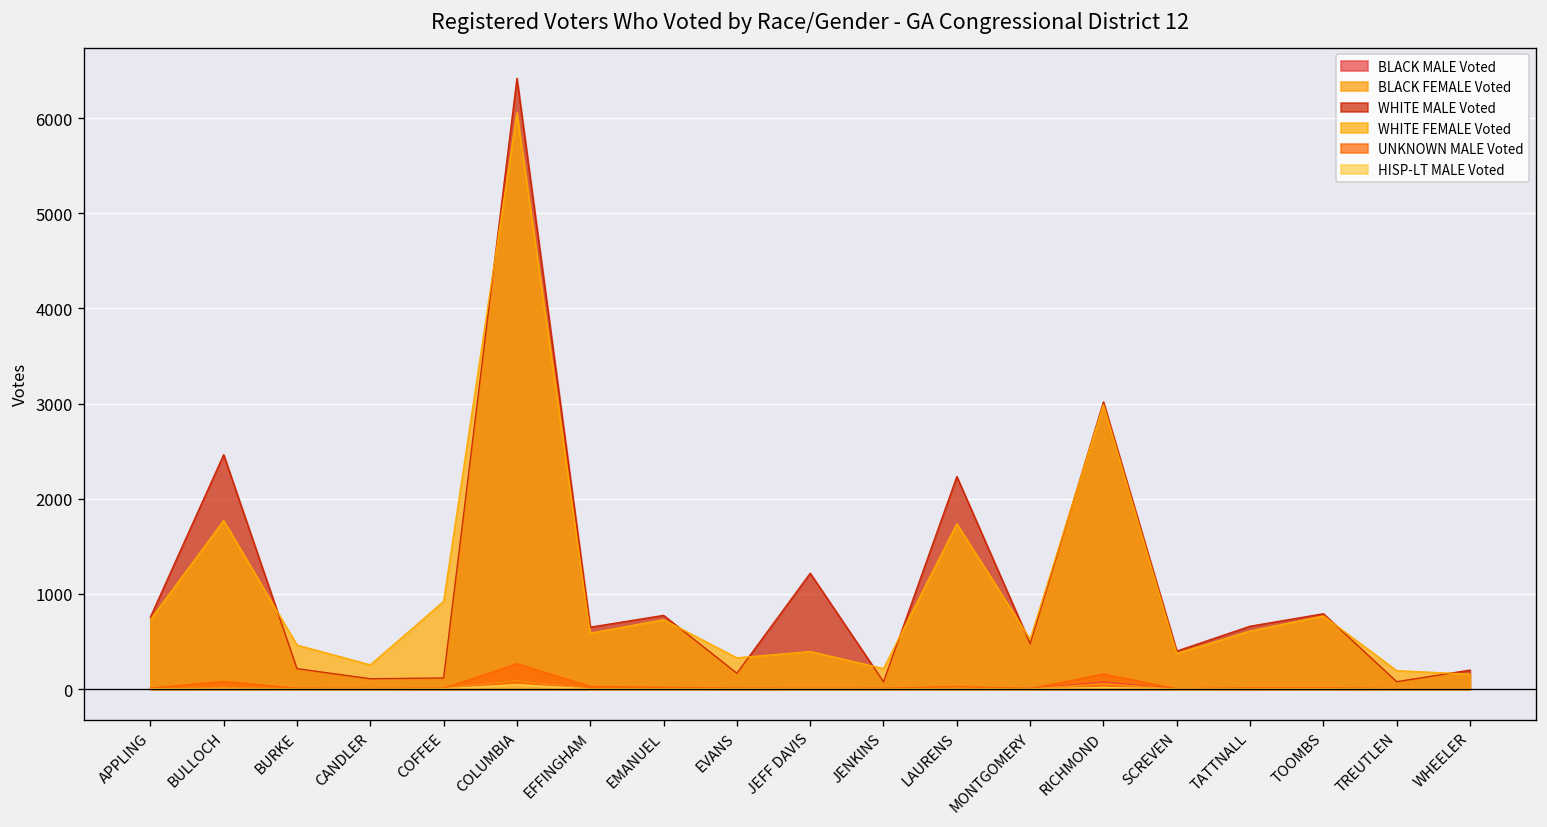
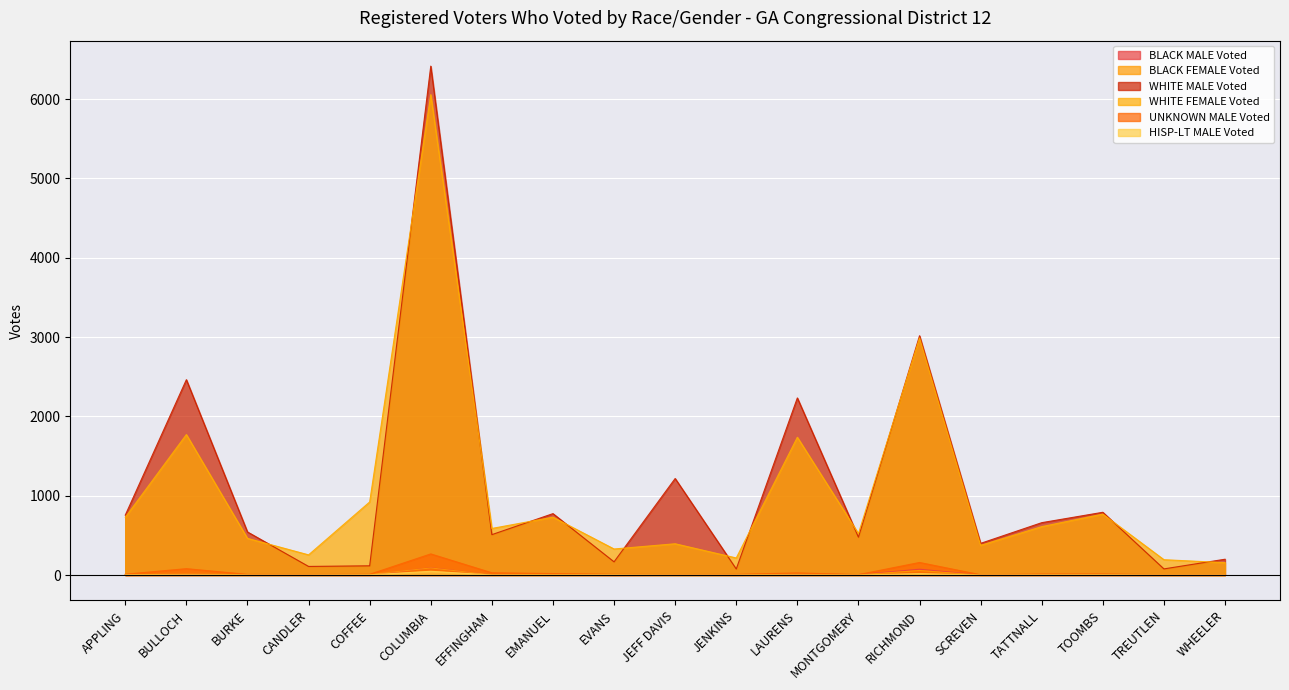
WHITE MALE Voted, BURKE: 200 -> 500
WHITE MALE Voted, EFFINGHAM: 700 -> 500
